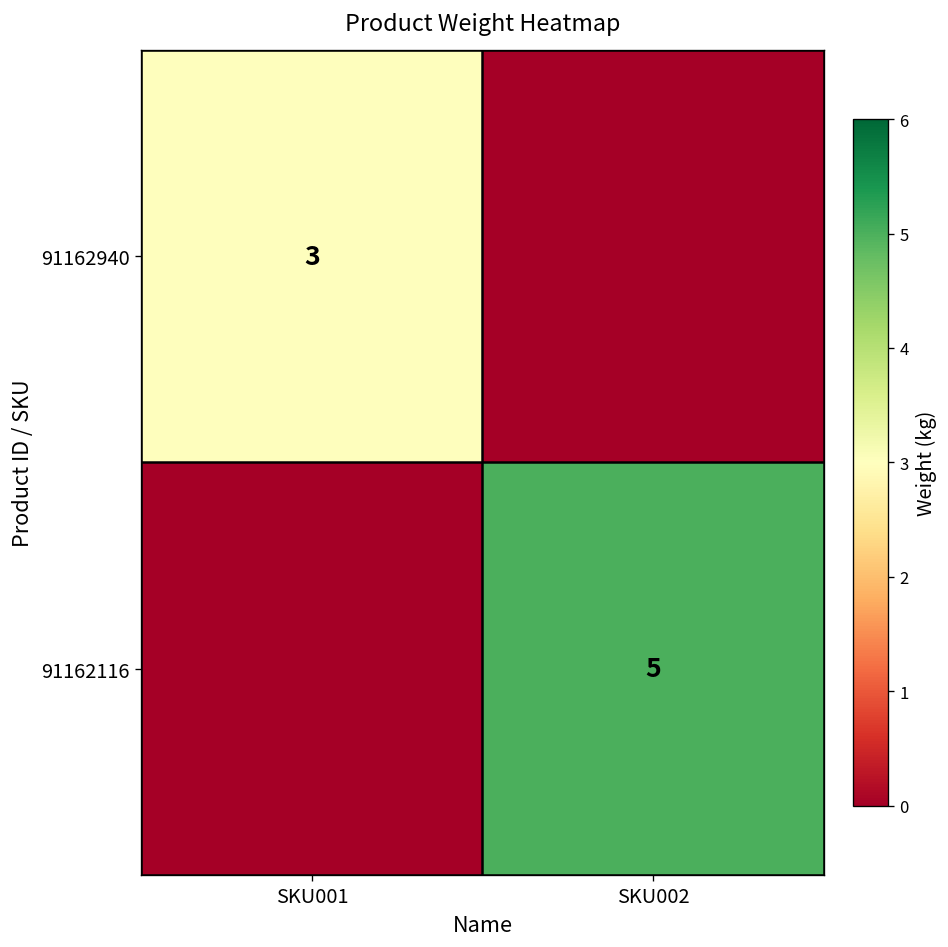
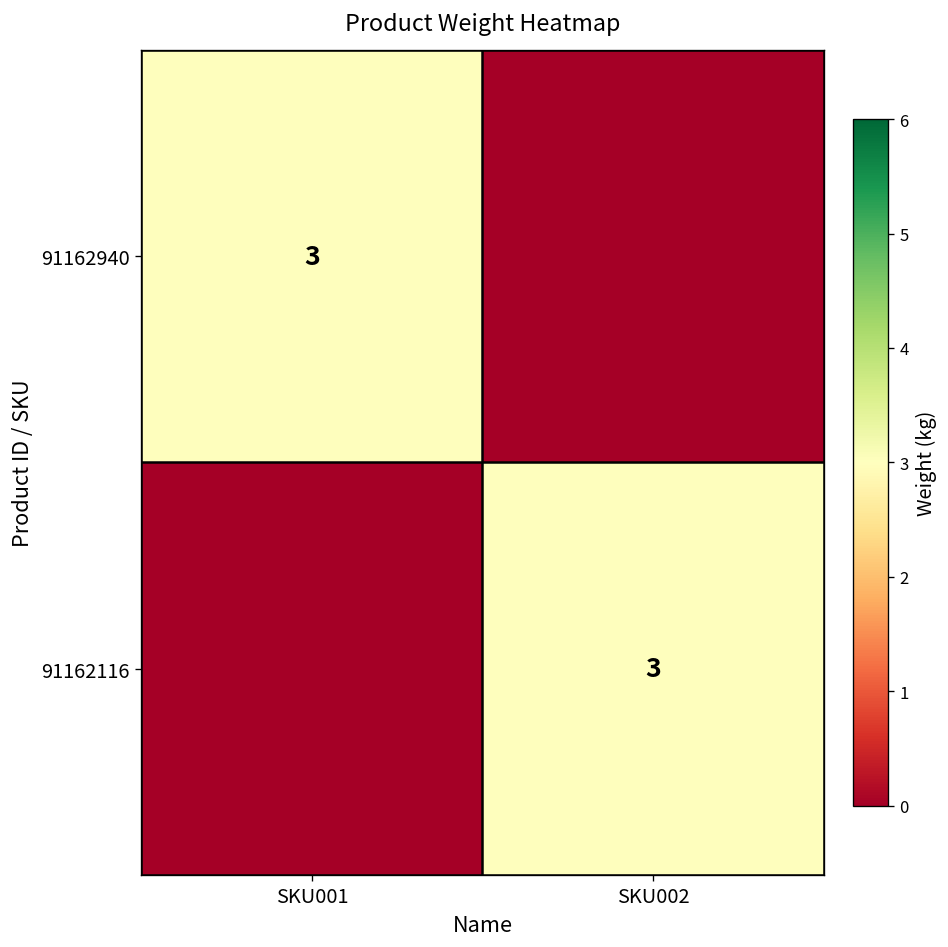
91162116, SKU002: 5 -> 3
